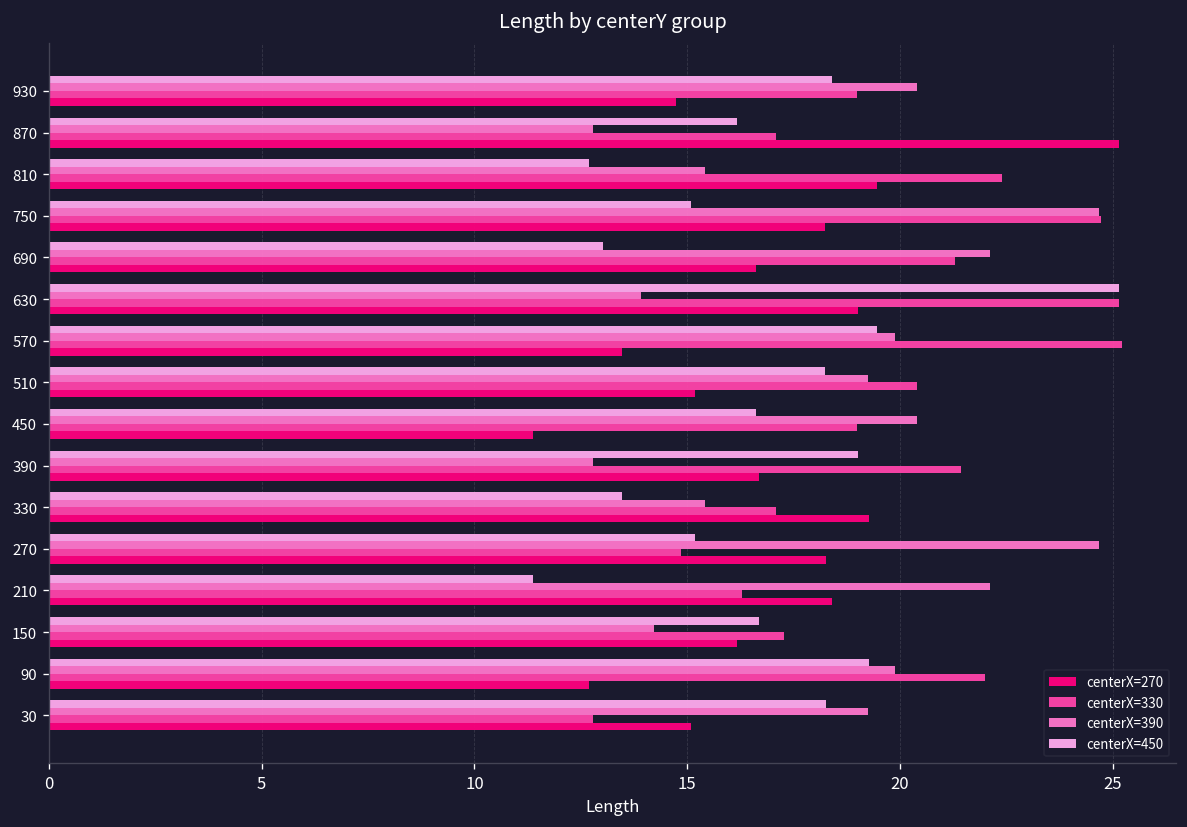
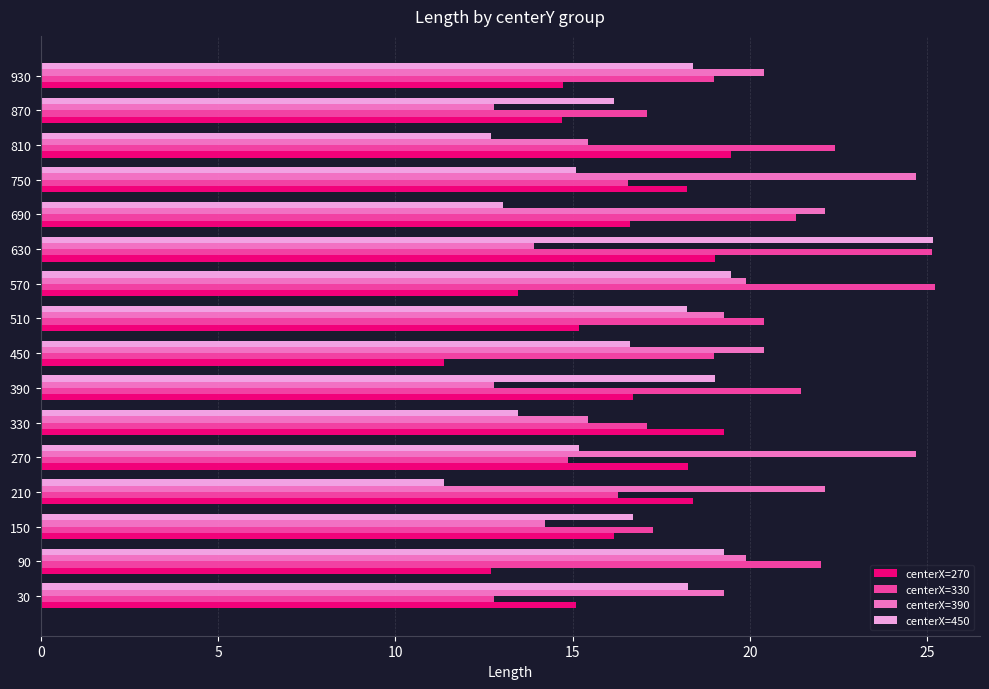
centerX=270, 870: 25.1 -> 14.7
centerX=330, 750: 24.7 -> 16.5
